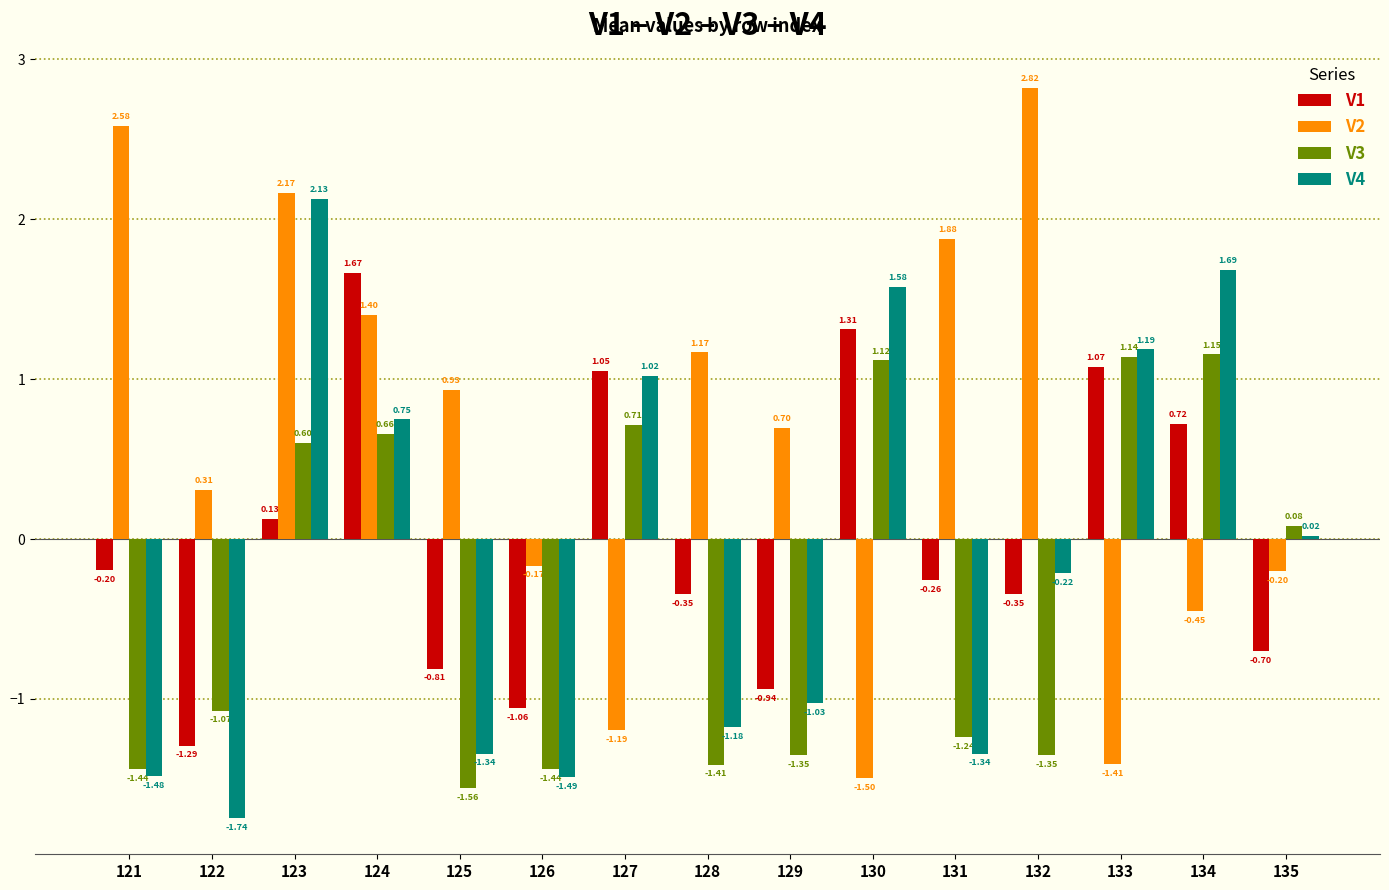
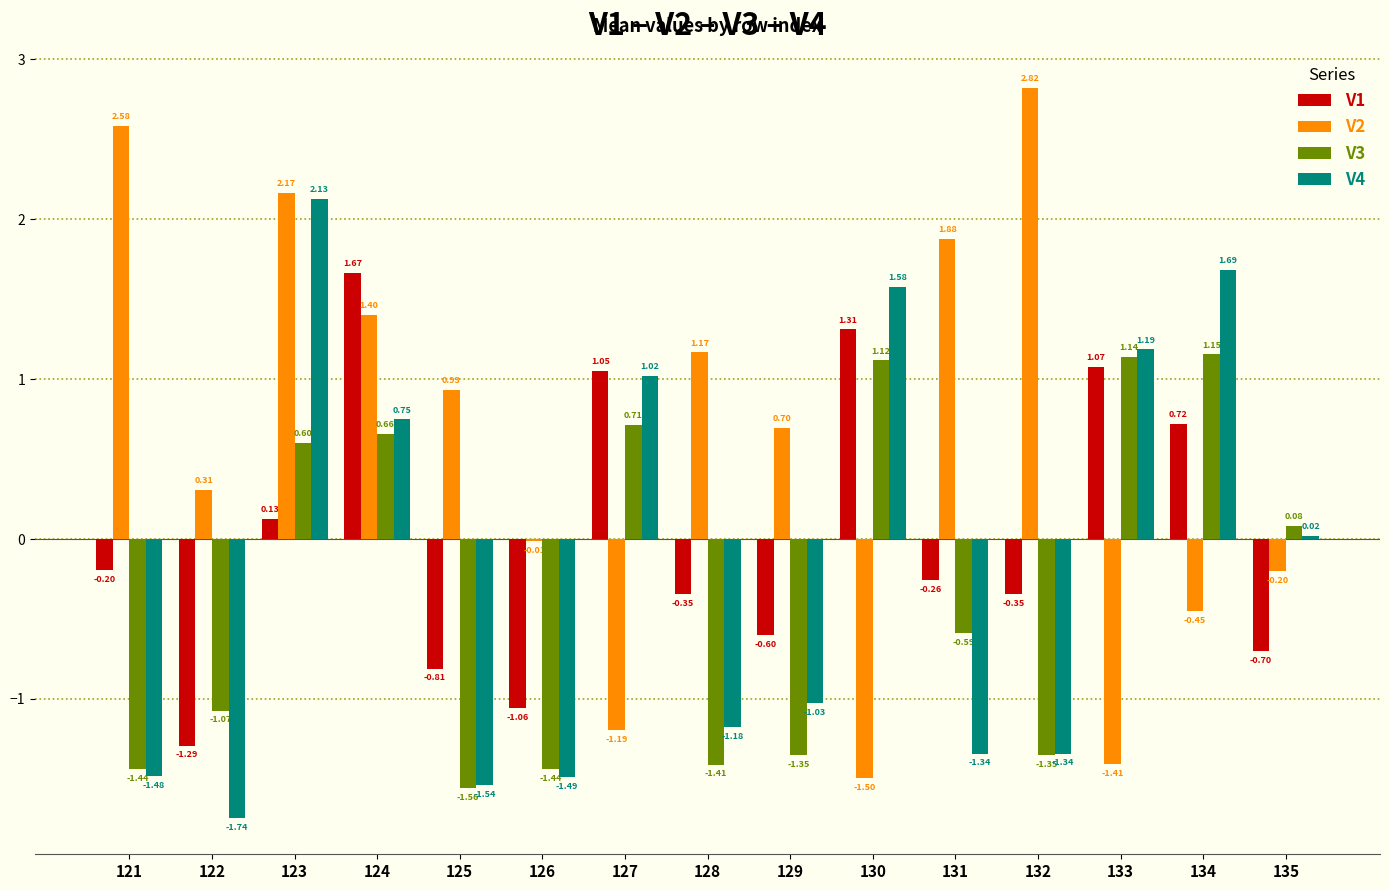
V4, 125: -1.34 -> -1.54
V2, 126: -0.17 -> -0.01
V1, 129: -0.94 -> -0.60
V3, 131: -1.24 -> -0.59
V4, 132: -0.22 -> -1.34
